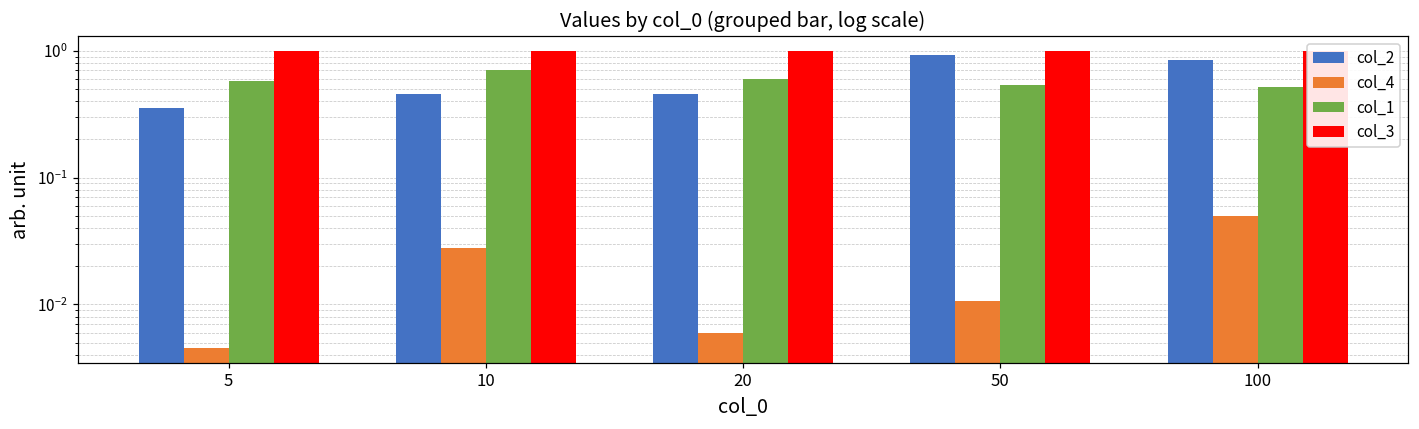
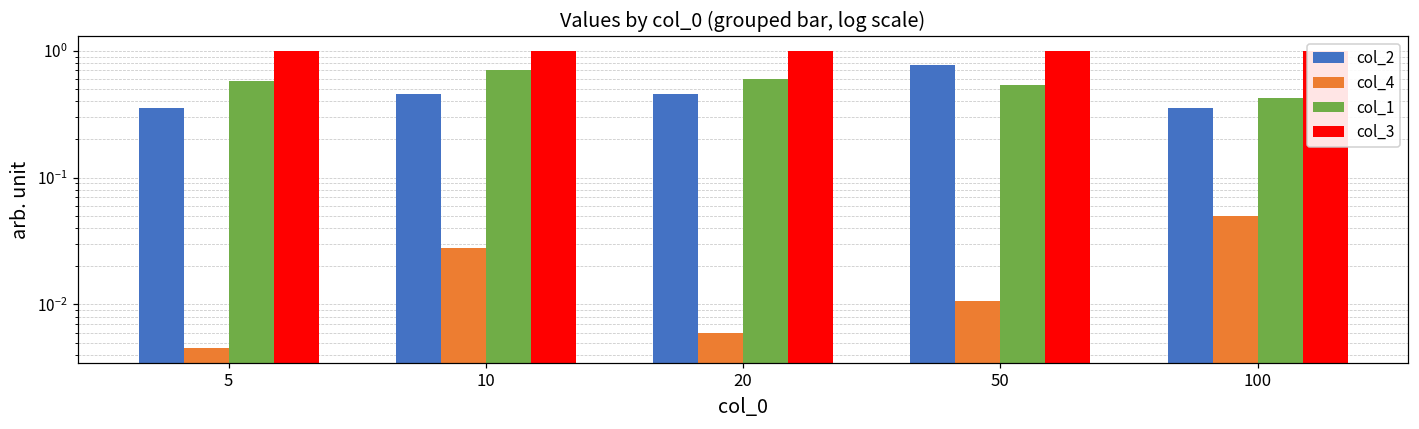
col_2, 50: 0.9 -> 0.8
col_2, 100: 0.9 -> 0.36
col_1, 100: 0.5 -> 0.42
